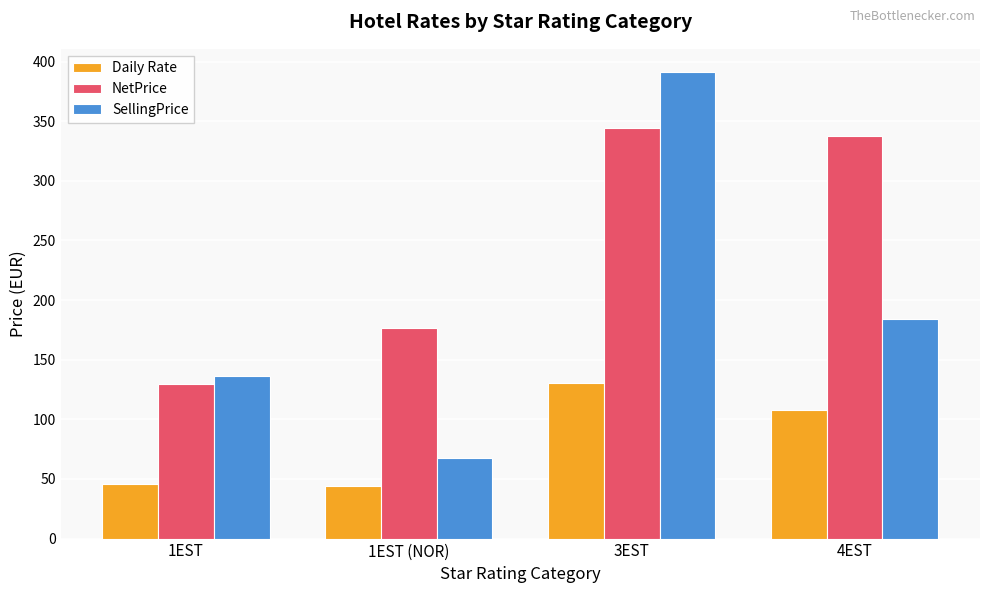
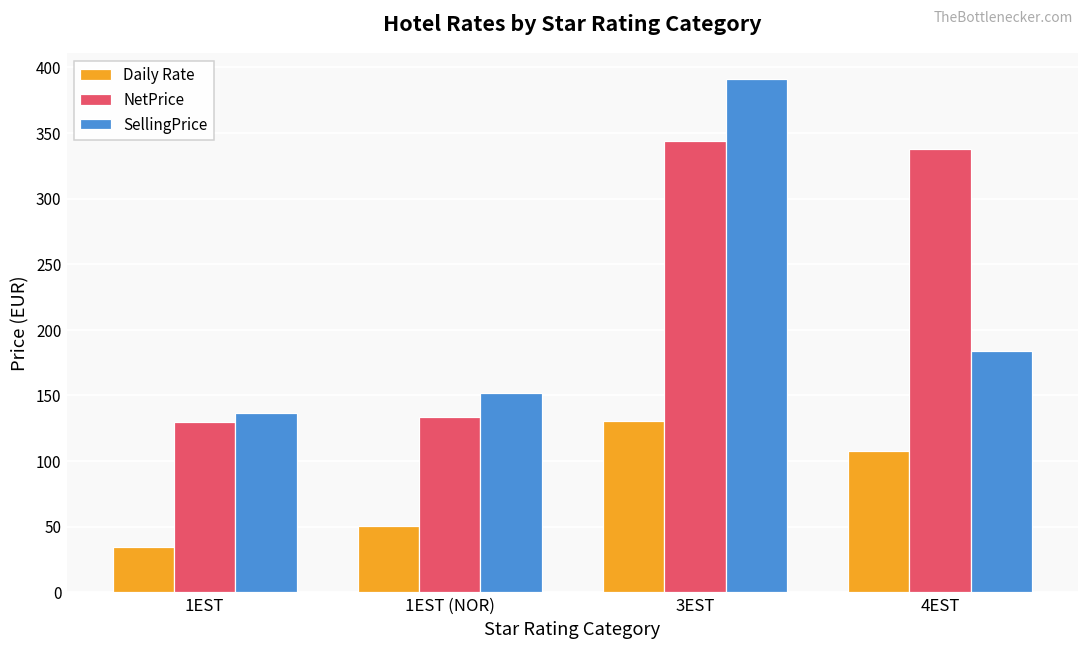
Daily Rate, 1EST: 46 -> 34
Daily Rate, 1EST (NOR): 44 -> 51
NetPrice, 1EST (NOR): 177 -> 134
SellingPrice, 1EST (NOR): 67 -> 152
